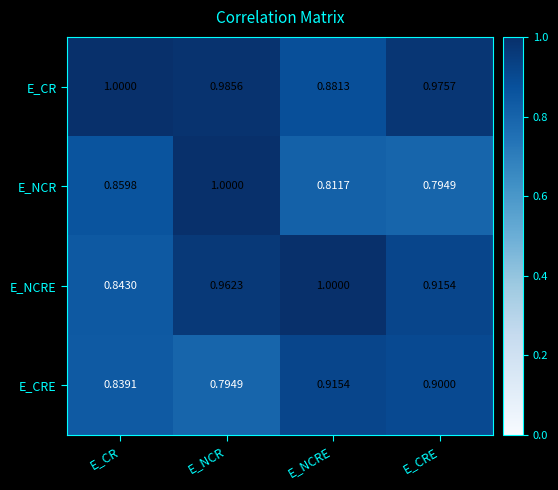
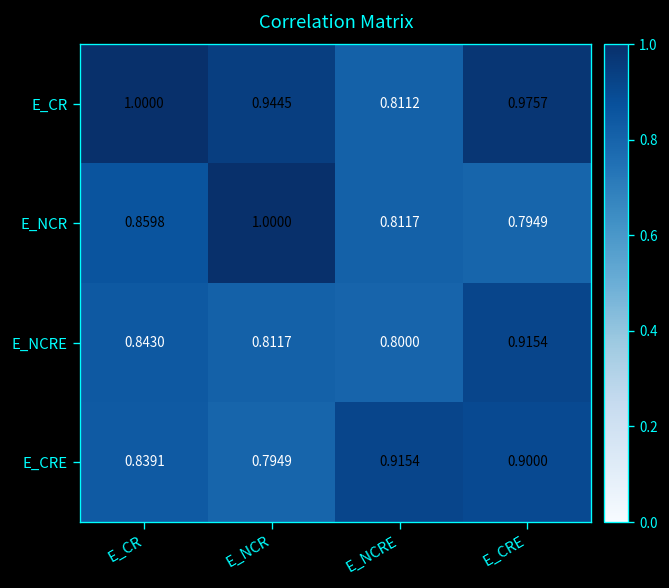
E_CR, E_NCR: 0.9856 -> 0.9445
E_CR, E_NCRE: 0.8813 -> 0.8112
E_NCRE, E_NCR: 0.9623 -> 0.8117
E_NCRE, E_NCRE: 1.0000 -> 0.8000
